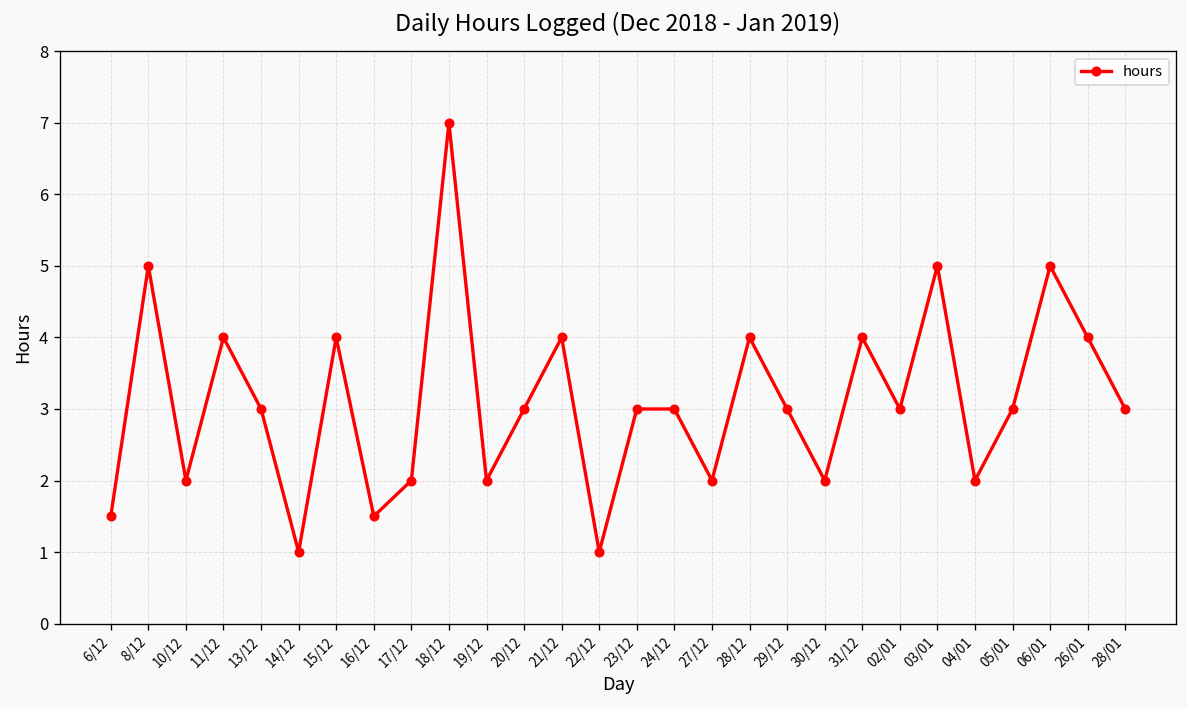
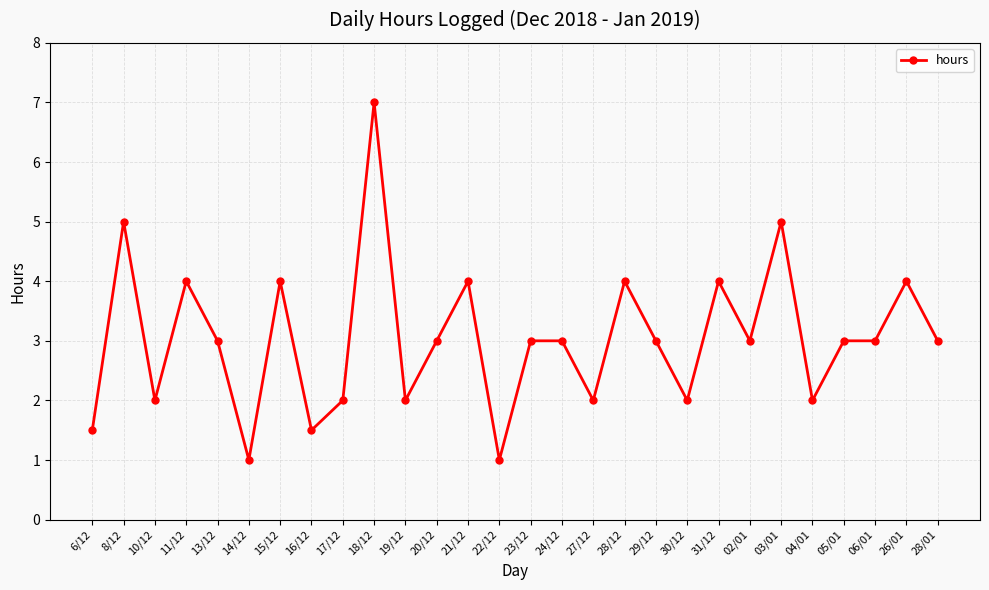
06/01: 5 -> 3
